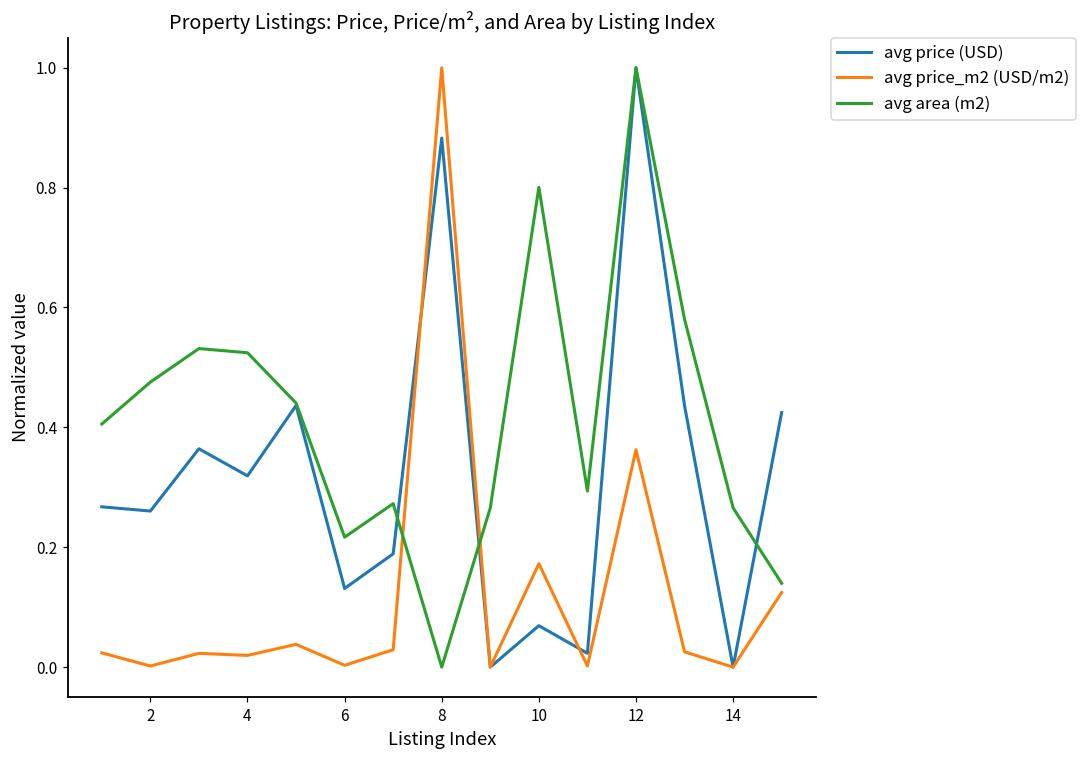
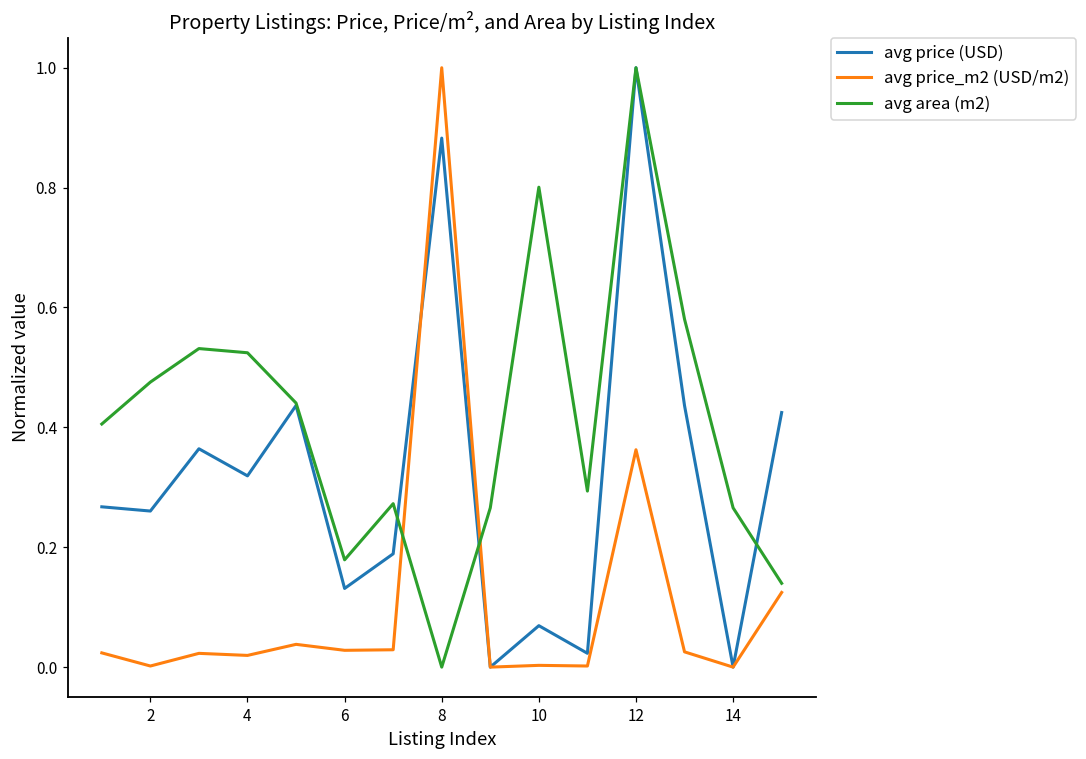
avg price_m2 (USD/m2), 6: 0.00 -> 0.03
avg area (m2), 6: 0.22 -> 0.18
avg price_m2 (USD/m2), 10: 0.17 -> 0.00
